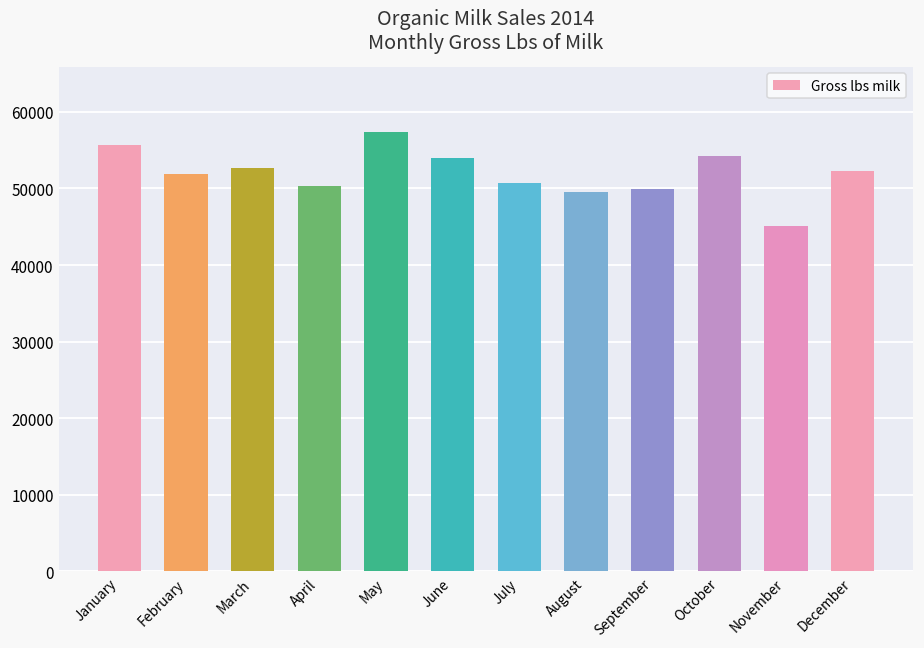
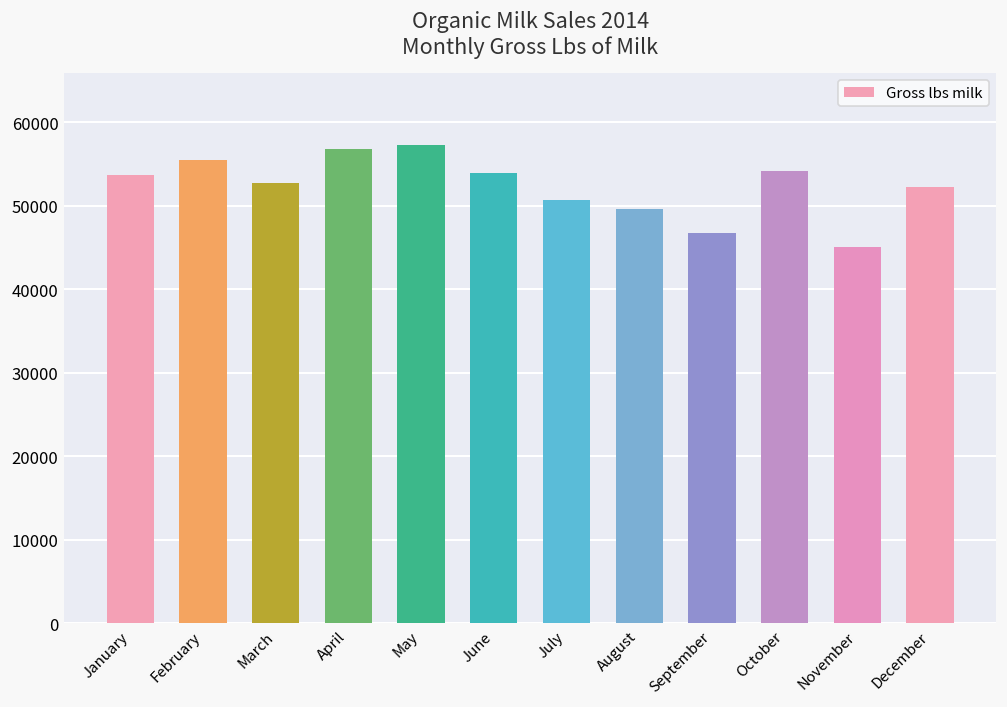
January: 56000 -> 54000
February: 52000 -> 56000
April: 50000 -> 57000
September: 50000 -> 47000
